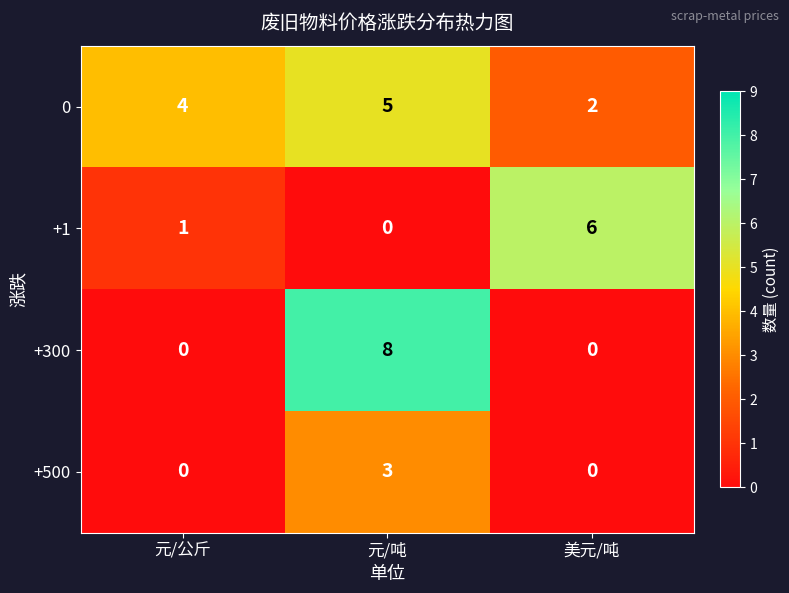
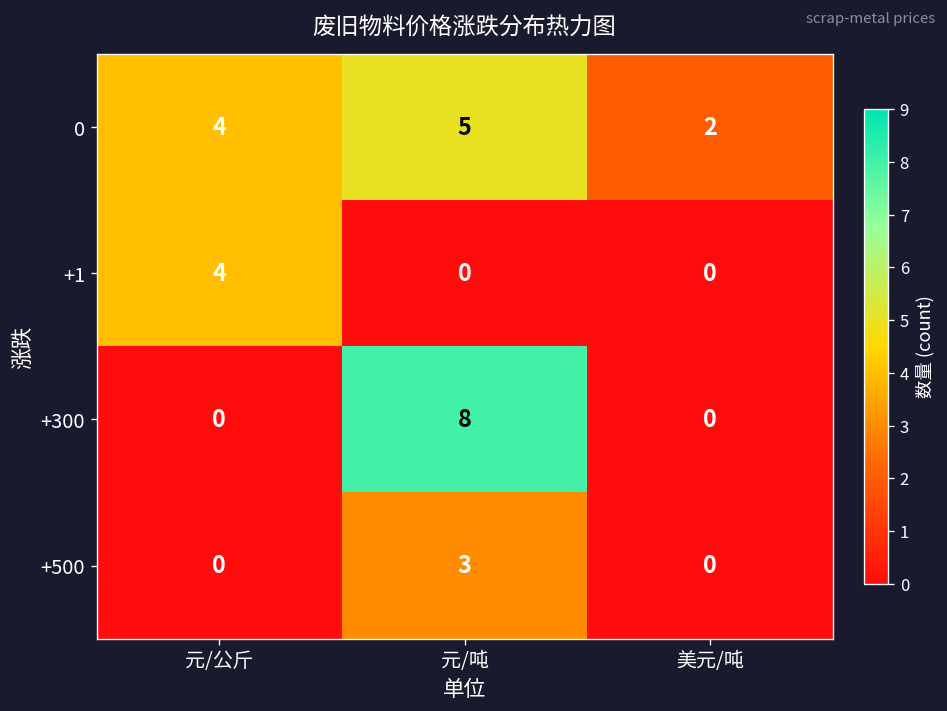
+1, 元/公斤: 1 -> 4
+1, 美元/吨: 6 -> 0
